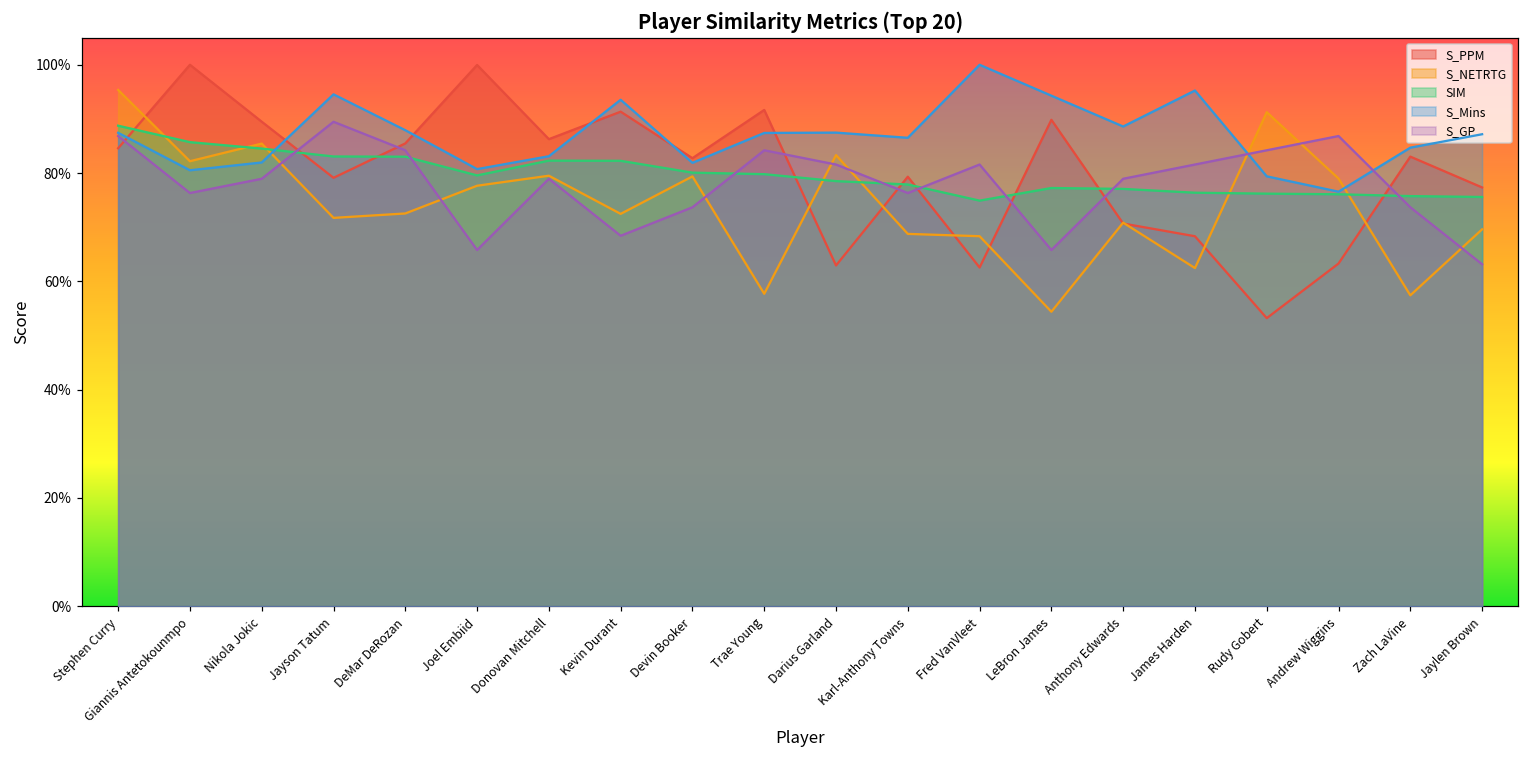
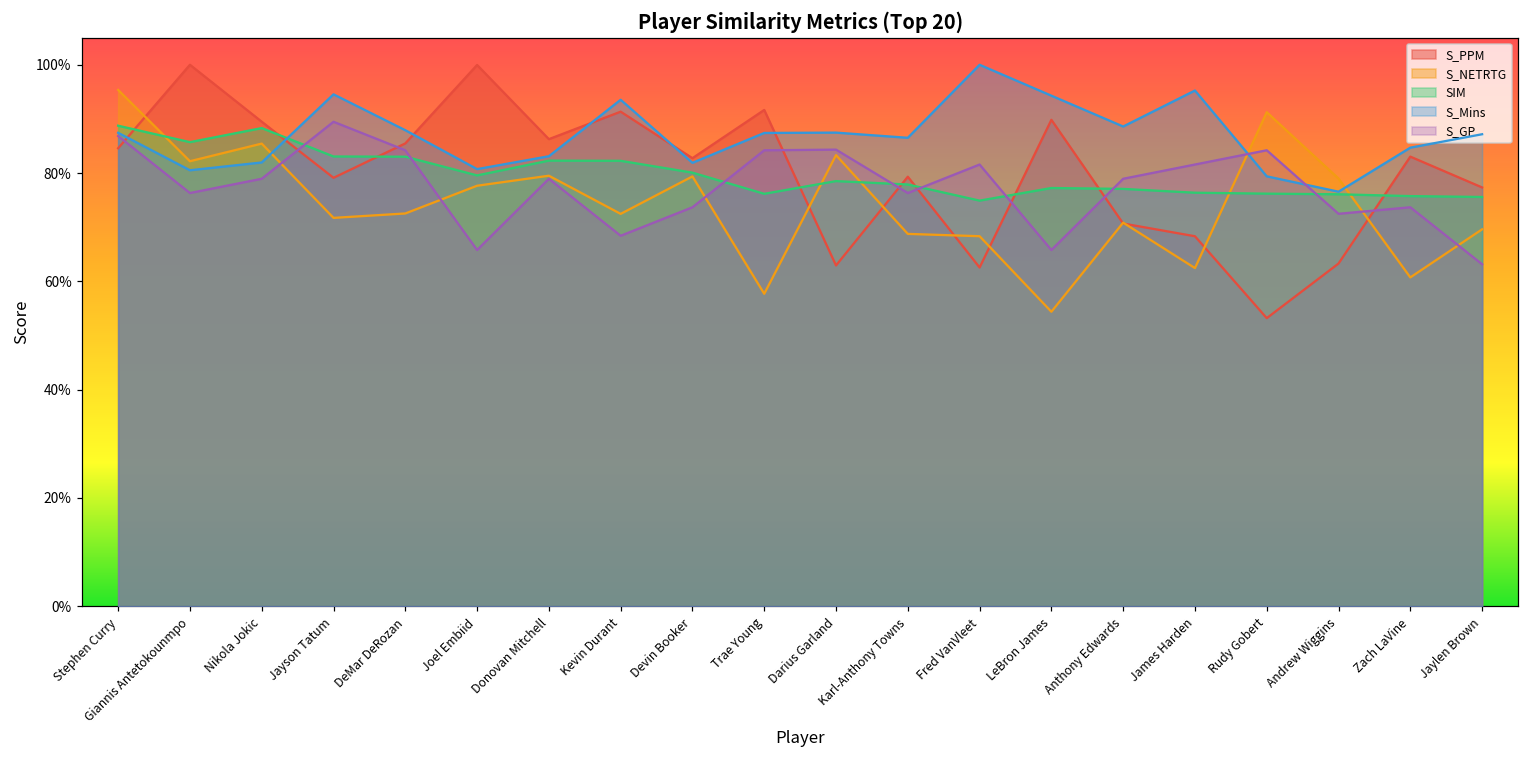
SIM, Nikola Jokic: 85% -> 88%
SIM, Trae Young: 80% -> 76%
S_GP, Darius Garland: 82% -> 84%
S_GP, Andrew Wiggins: 87% -> 72%
S_NETRTG, Zach LaVine: 57% -> 61%
